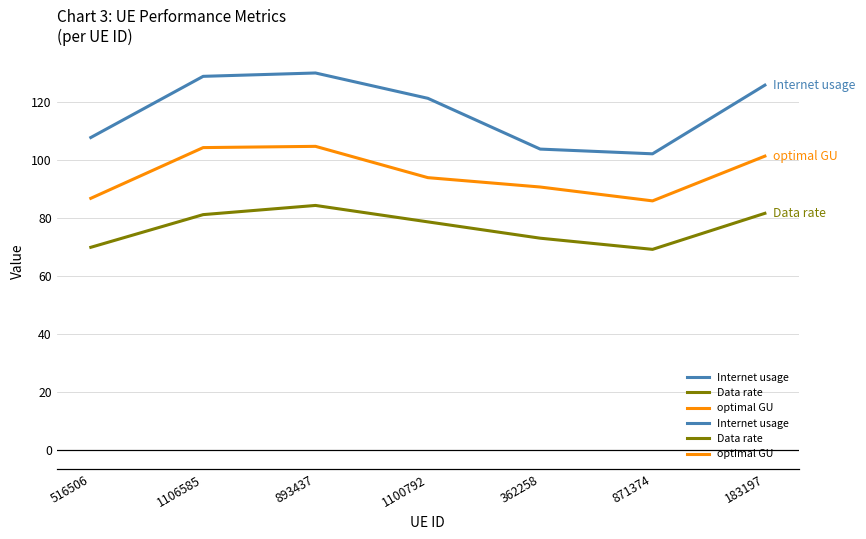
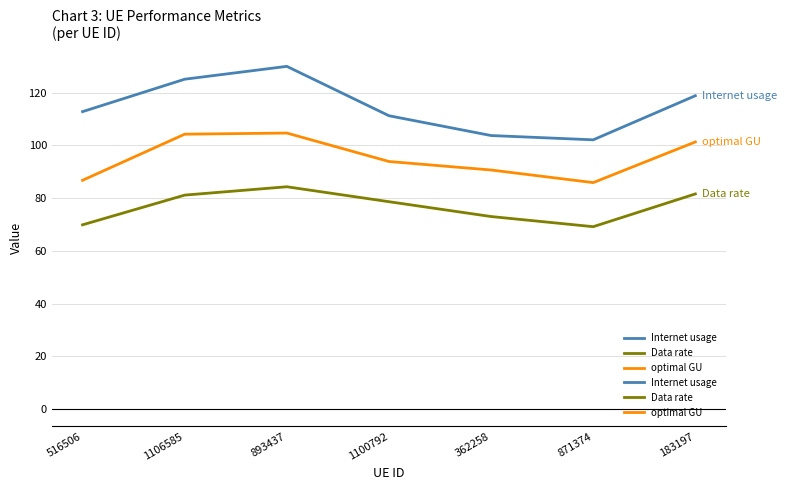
Internet usage, 516506: 108 -> 113
Internet usage, 1106585: 129 -> 125
Internet usage, 1100792: 121 -> 111
Internet usage, 183197: 126 -> 119
